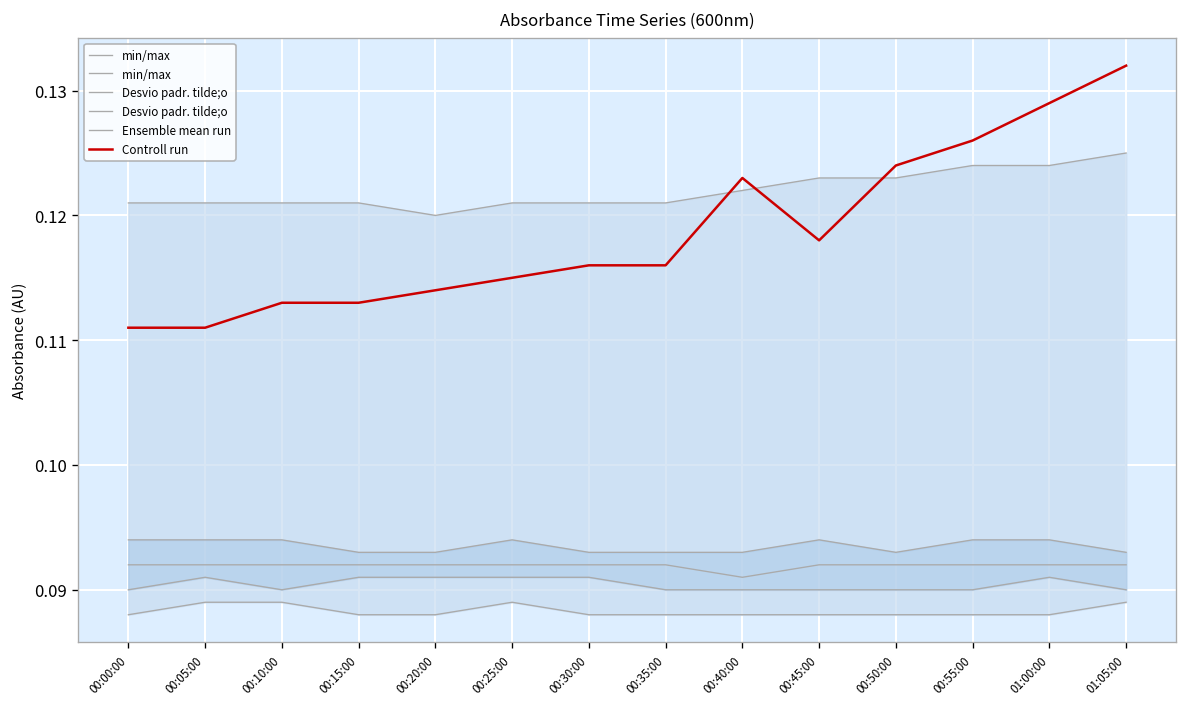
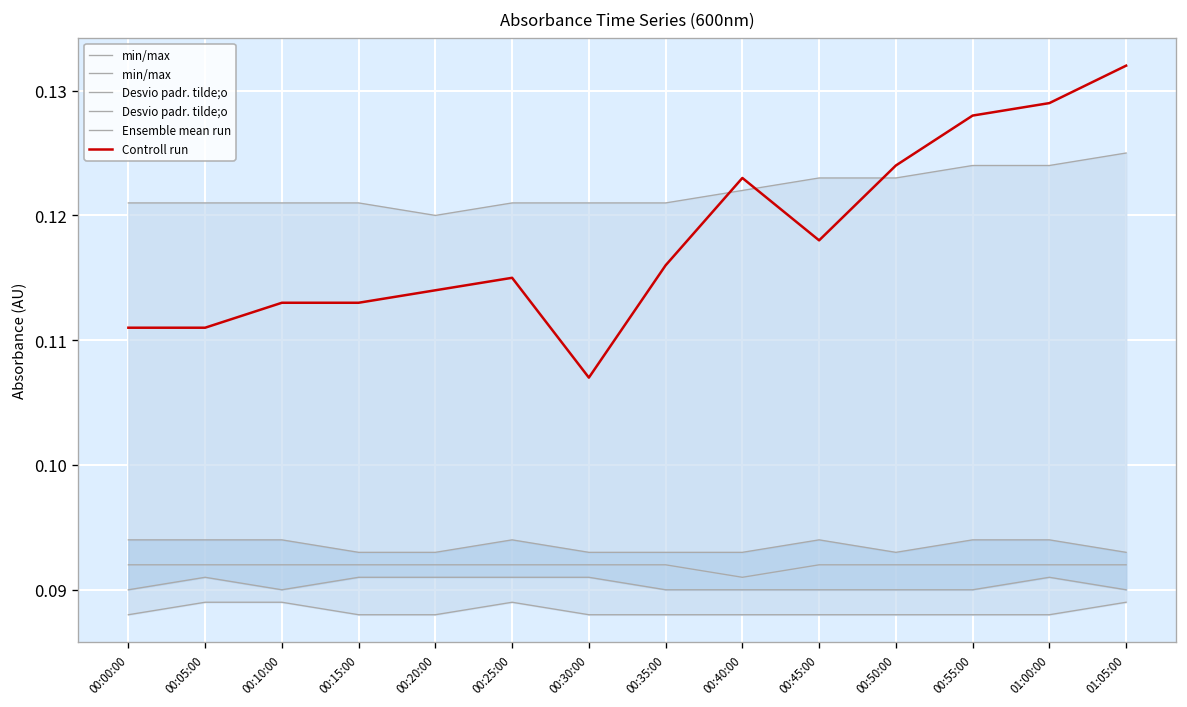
Controll run, 00:30:00: 0.116 -> 0.107
Controll run, 00:55:00: 0.126 -> 0.128
